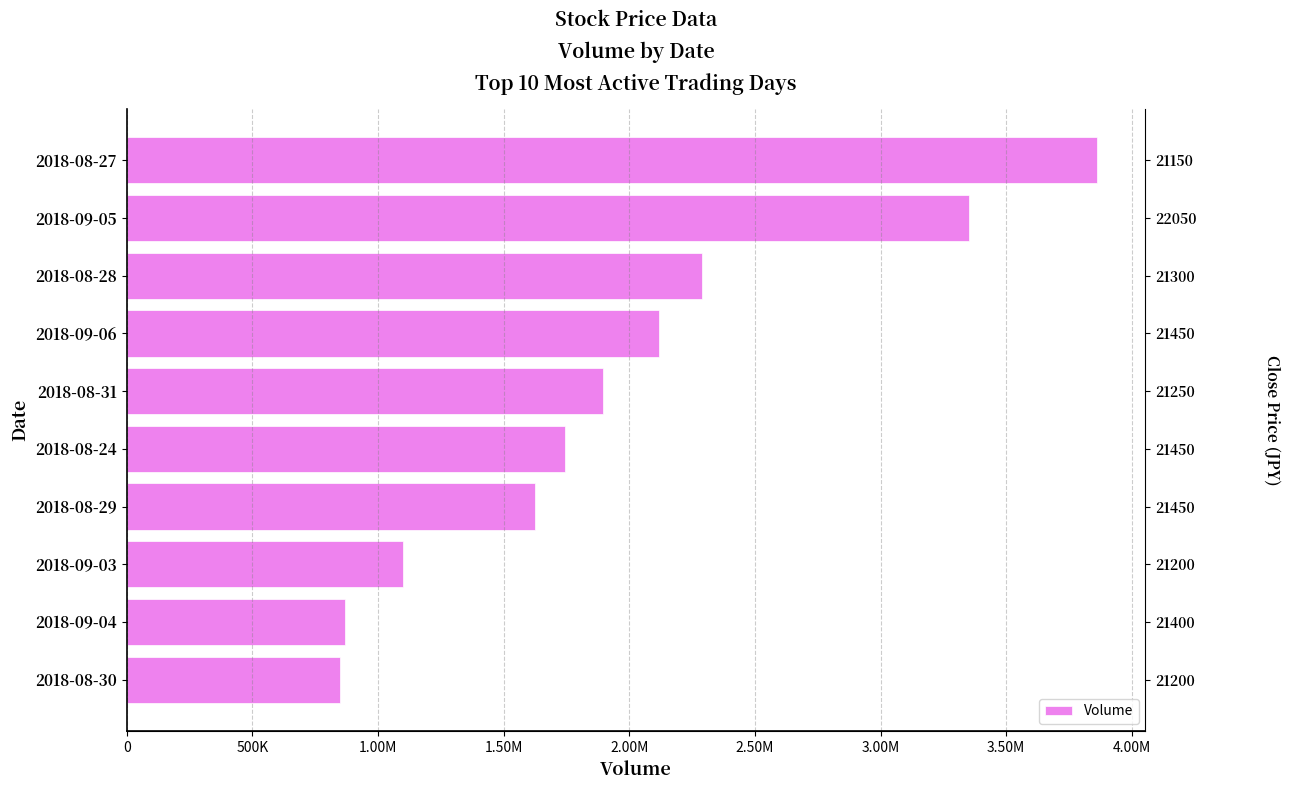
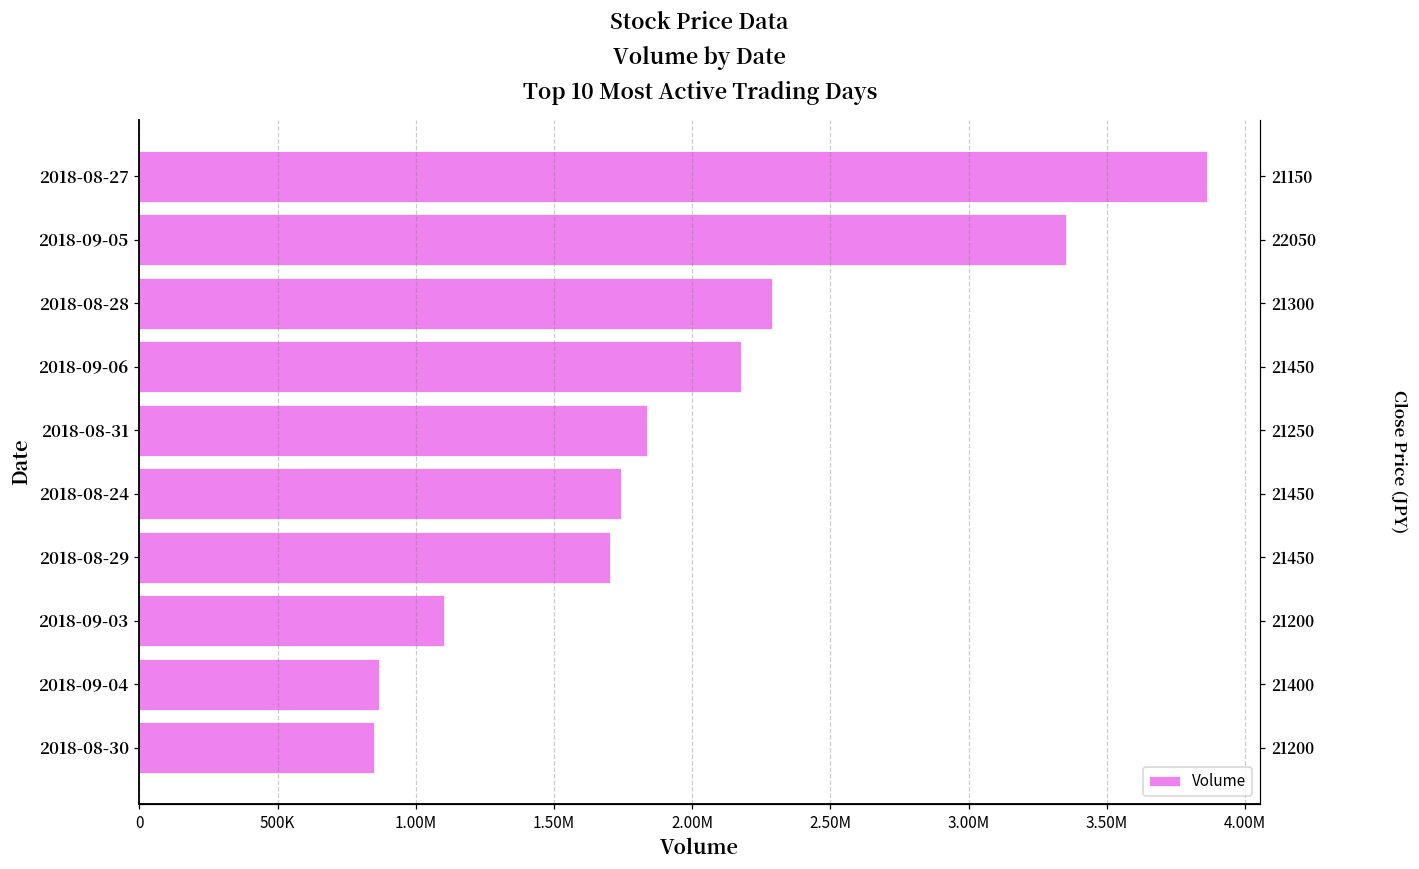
2018-09-06: 2120000 -> 2180000
2018-08-31: 1900000 -> 1840000
2018-08-29: 1620000 -> 1700000
